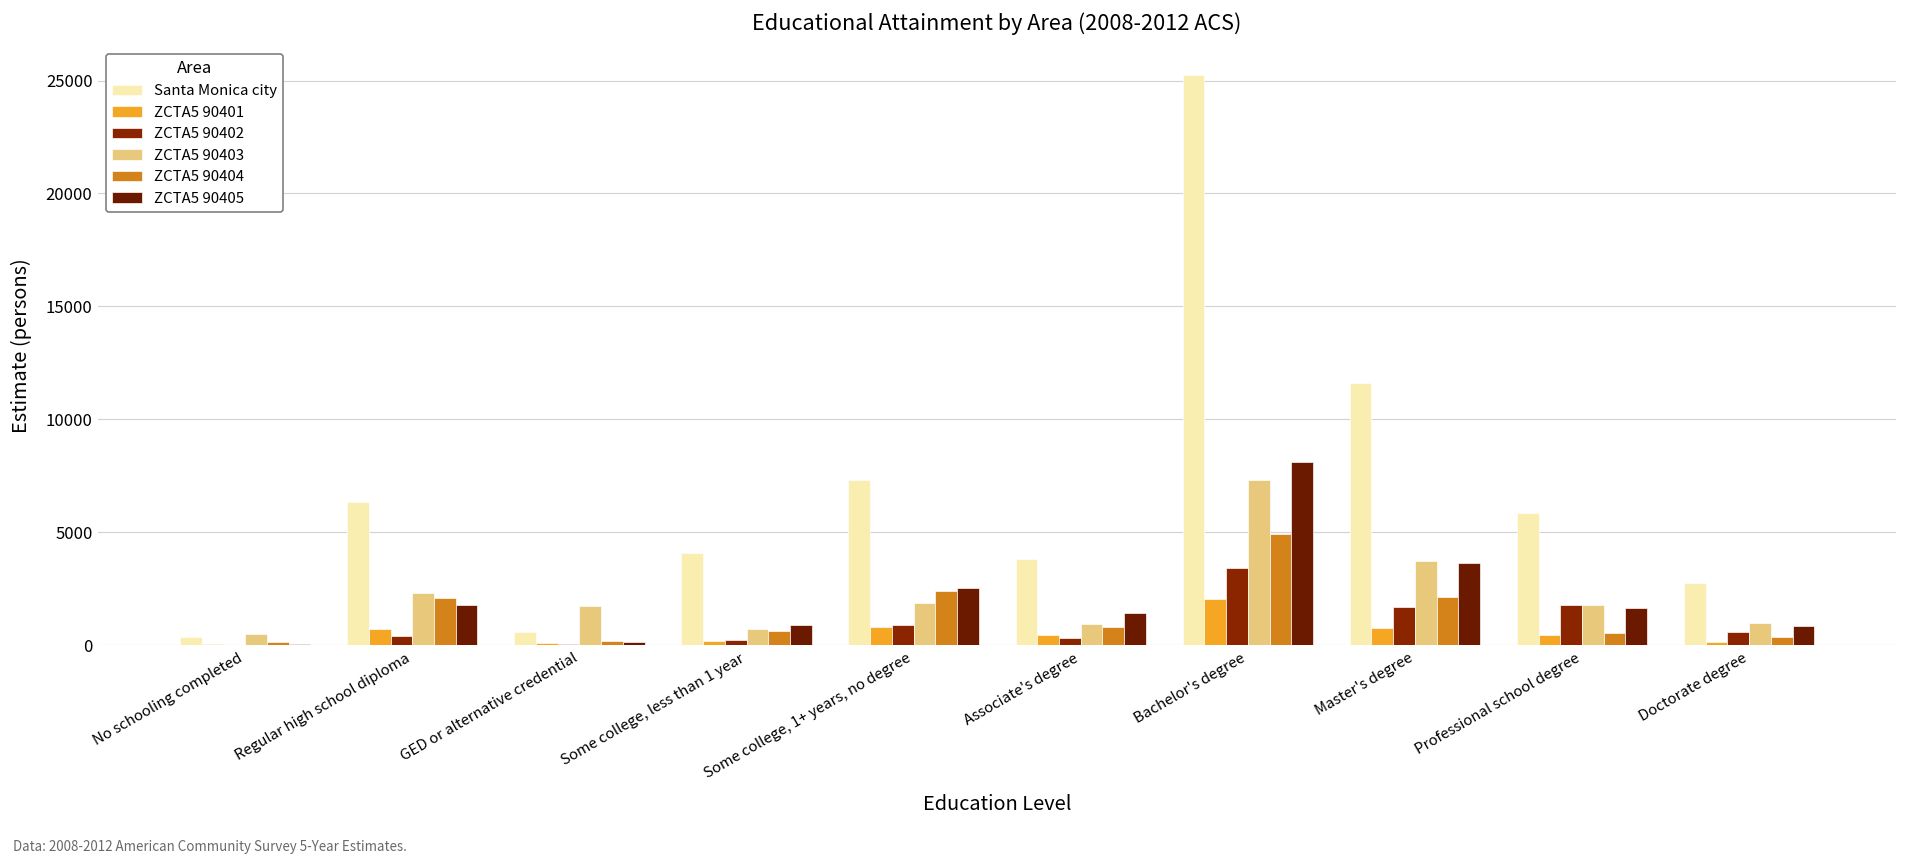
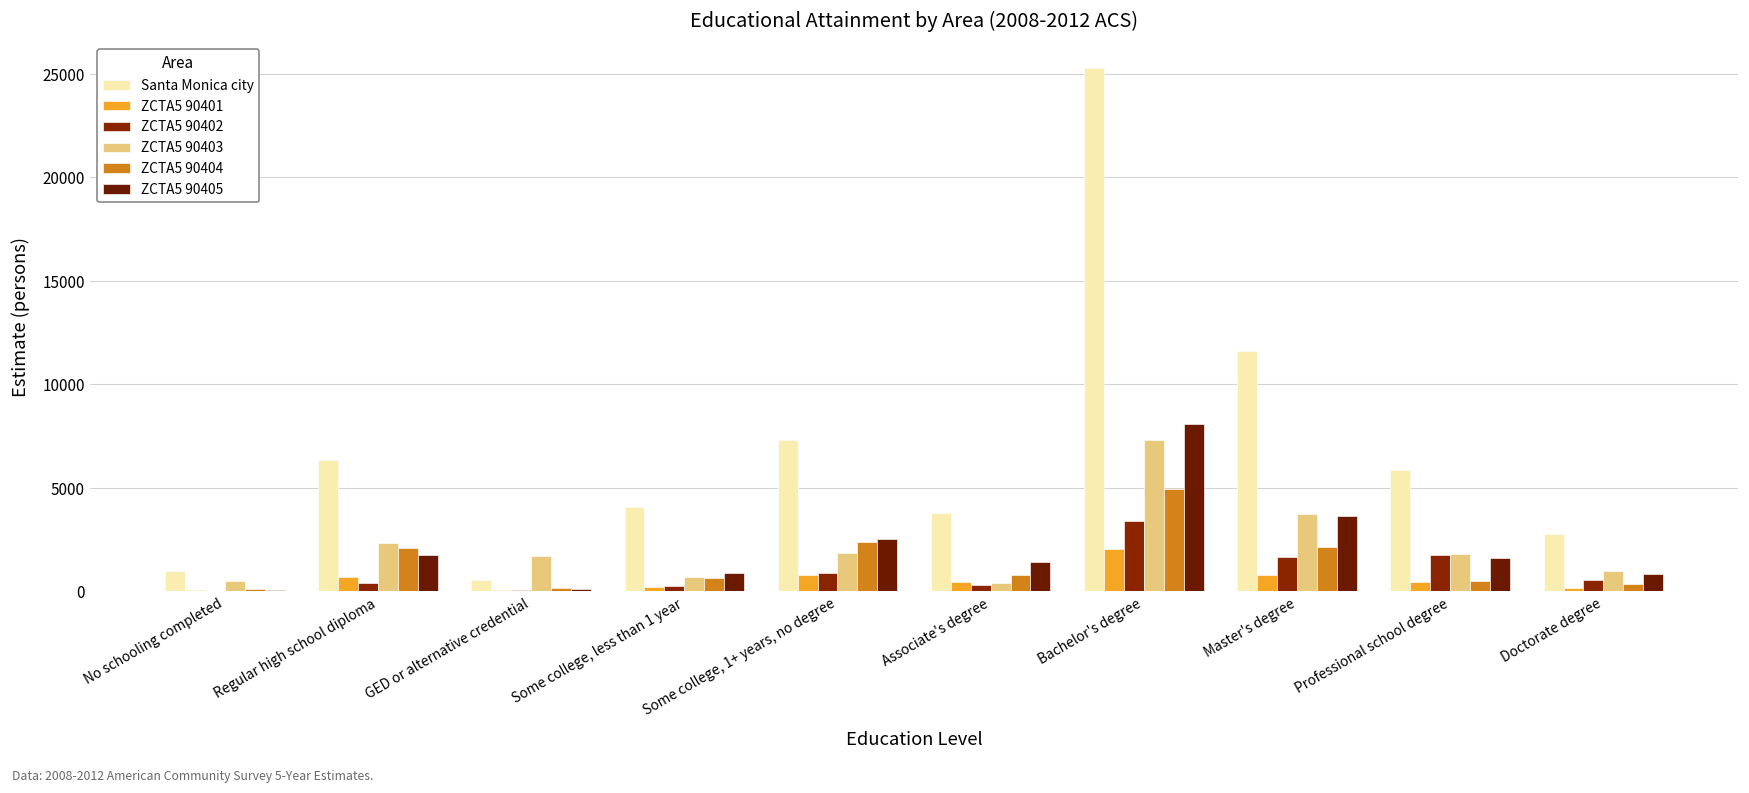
Santa Monica city, No schooling completed: 400 -> 1000
ZCTA5 90403, Associate's degree: 900 -> 400
